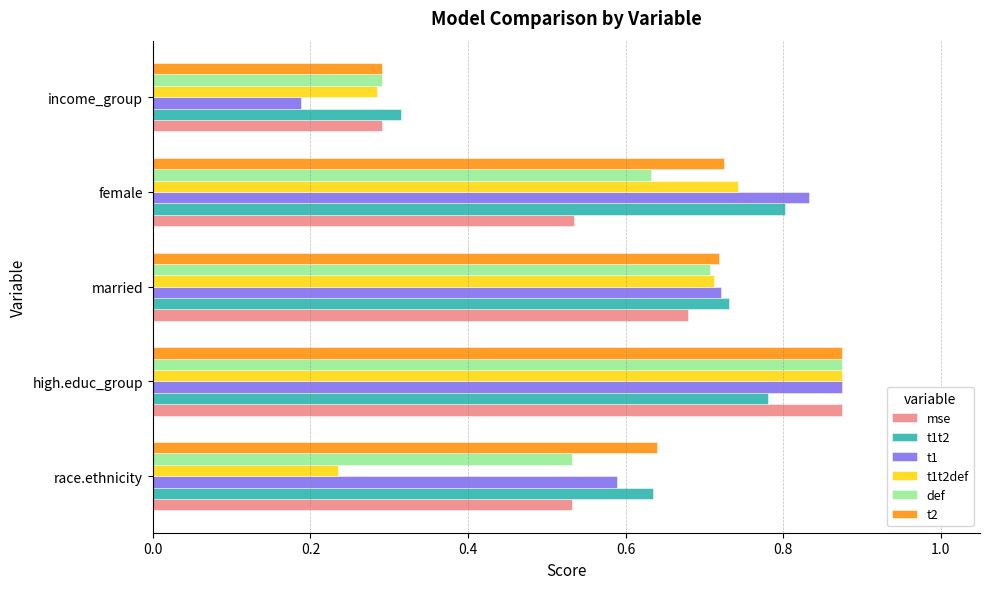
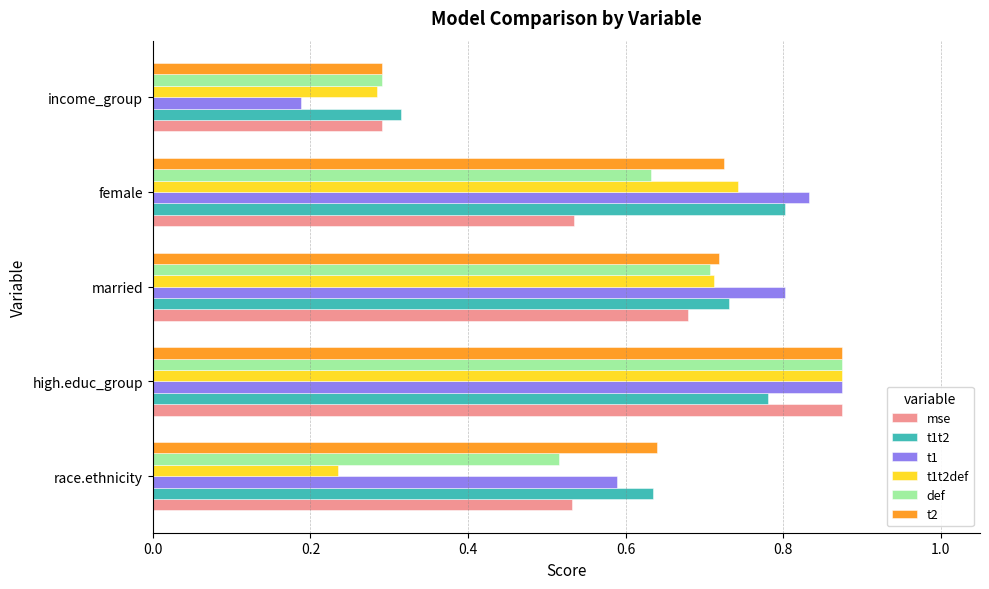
t1, married: 0.72 -> 0.80
def, race.ethnicity: 0.53 -> 0.52
